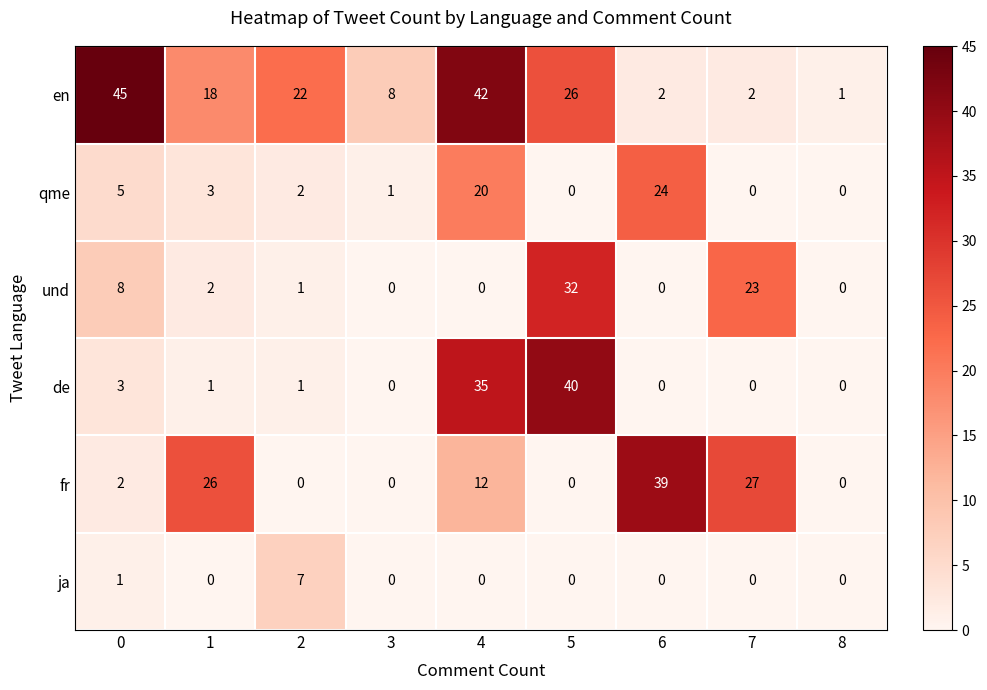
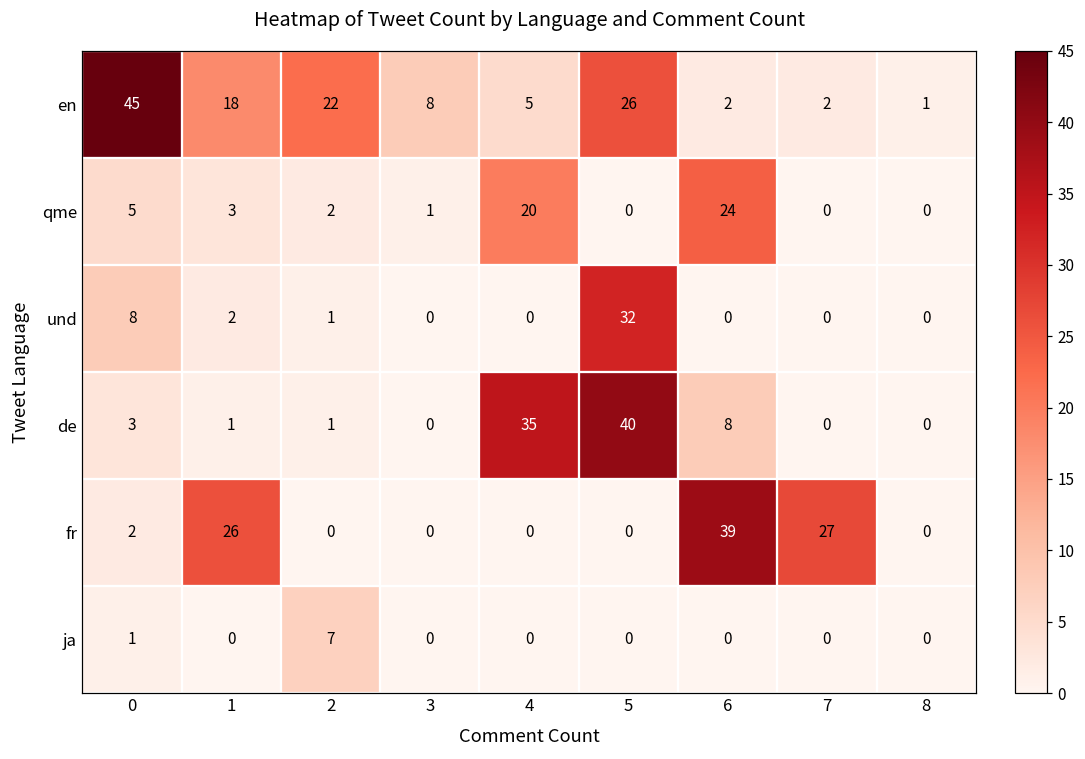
en, 4: 42 -> 5
und, 7: 23 -> 0
de, 6: 0 -> 8
fr, 4: 12 -> 0
